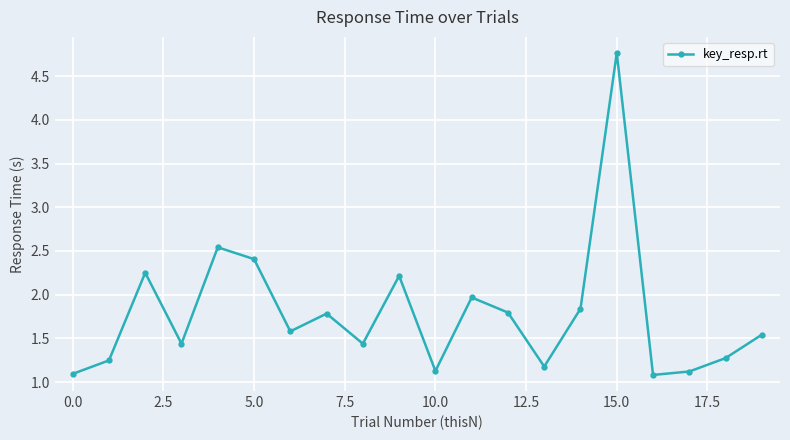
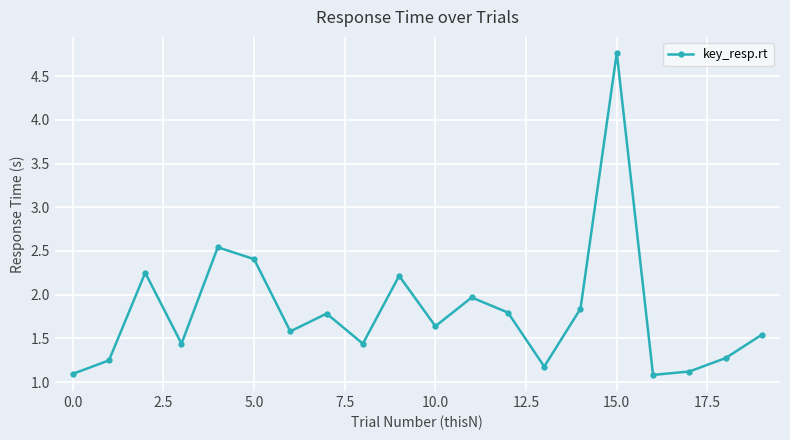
10.0: 1.1 -> 1.6
